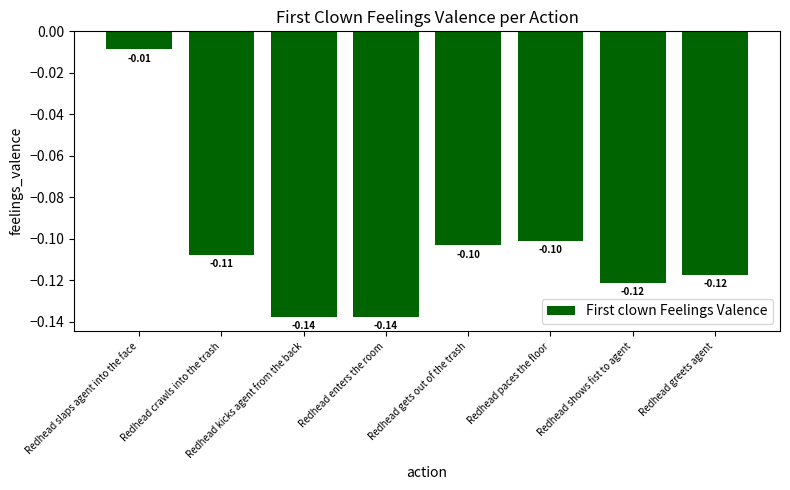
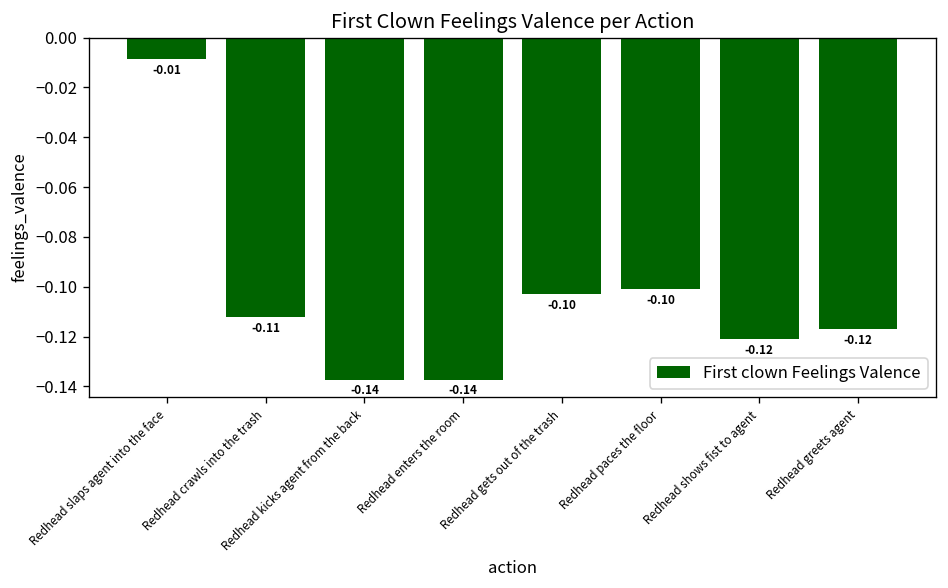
Redhead crawls into the trash: -0.108 -> -0.112
